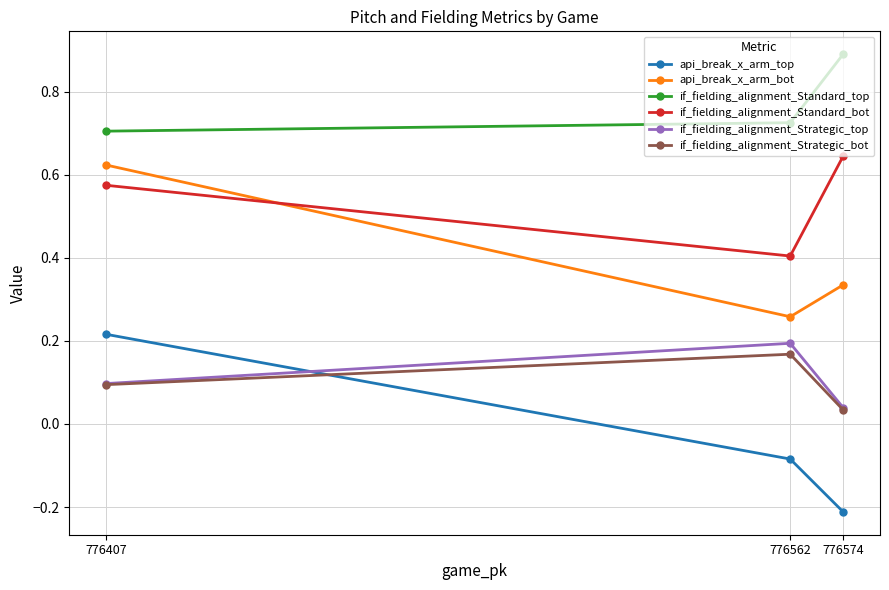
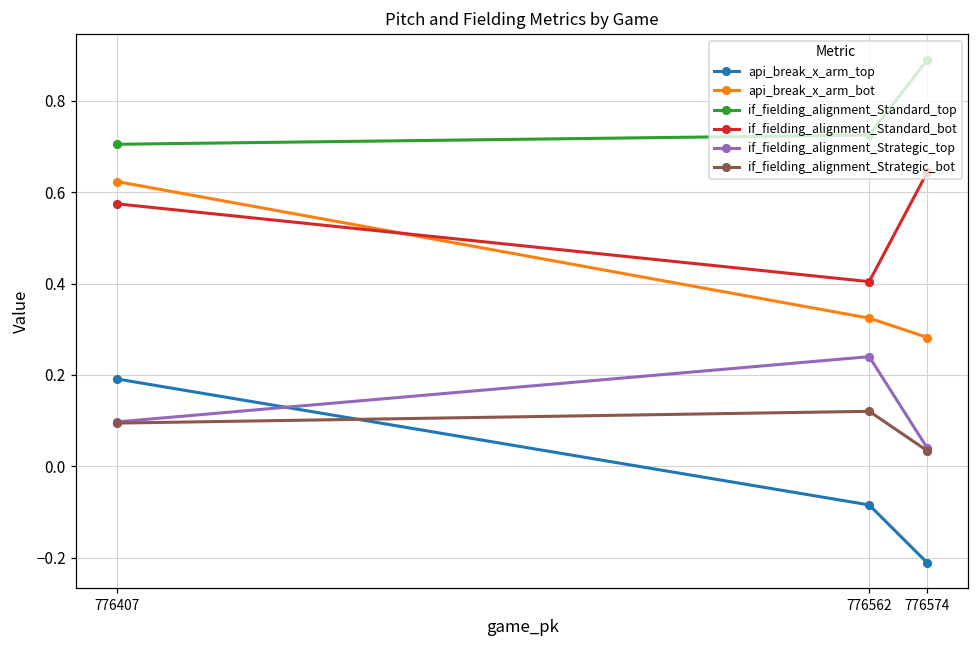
api_break_x_arm_top, 776407: 0.22 -> 0.19
api_break_x_arm_bot, 776562: 0.26 -> 0.32
if_fielding_alignment_Strategic_top, 776562: 0.19 -> 0.24
if_fielding_alignment_Strategic_bot, 776562: 0.17 -> 0.12
api_break_x_arm_bot, 776574: 0.33 -> 0.28
